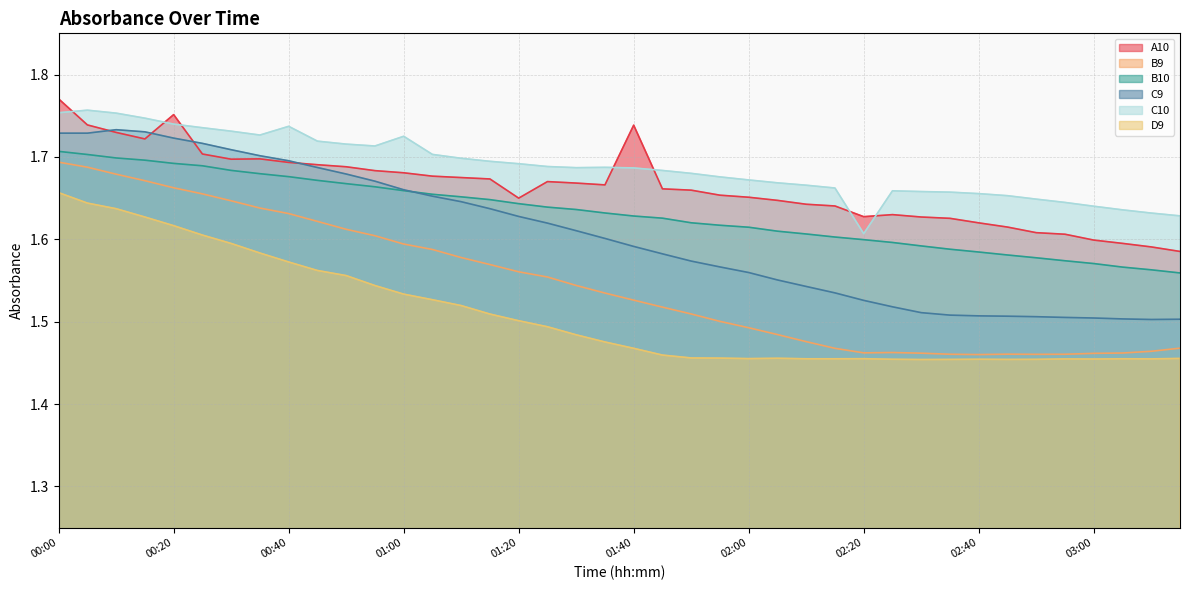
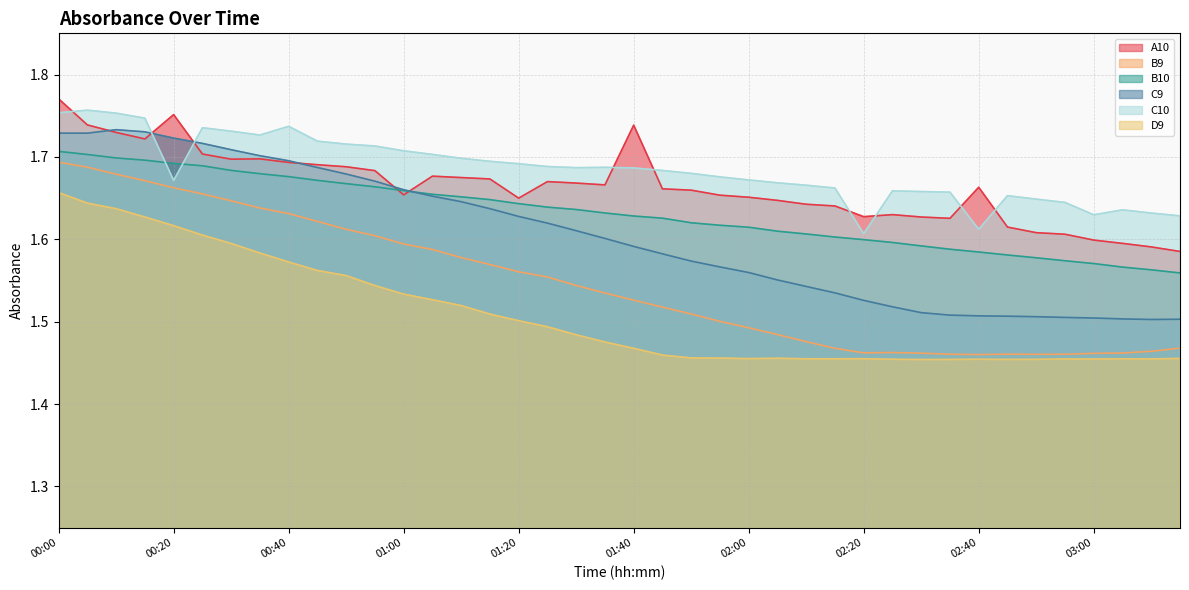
C10, 00:20: 1.74 -> 1.67
A10, 01:00: 1.68 -> 1.65
C10, 01:00: 1.73 -> 1.71
A10, 02:40: 1.62 -> 1.66
C10, 02:40: 1.66 -> 1.61
C10, 03:00: 1.64 -> 1.63
